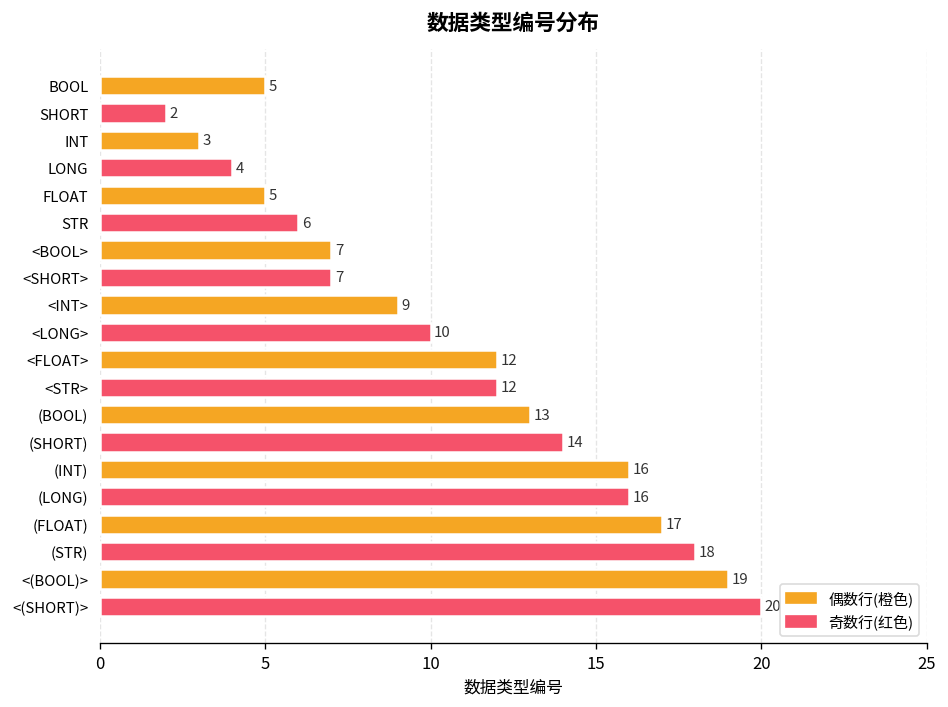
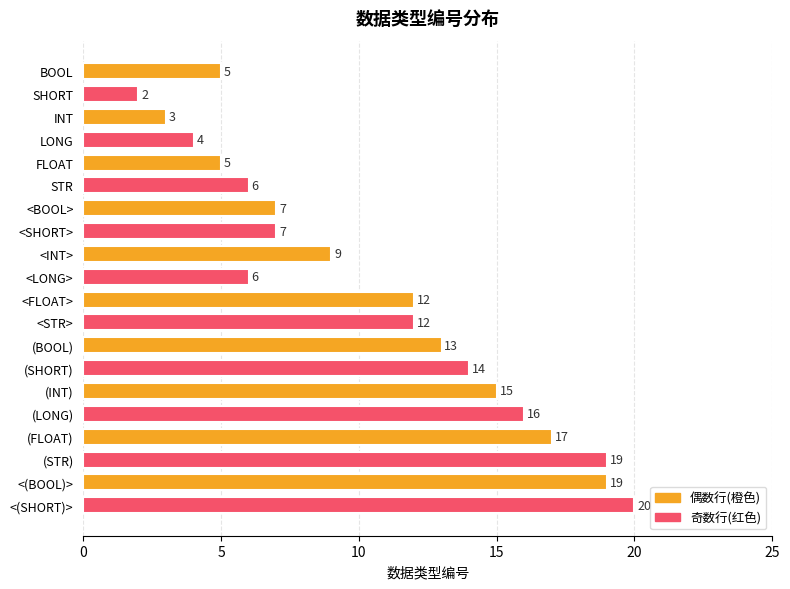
<LONG>: 10 -> 6
(INT): 16 -> 15
(STR): 18 -> 19
